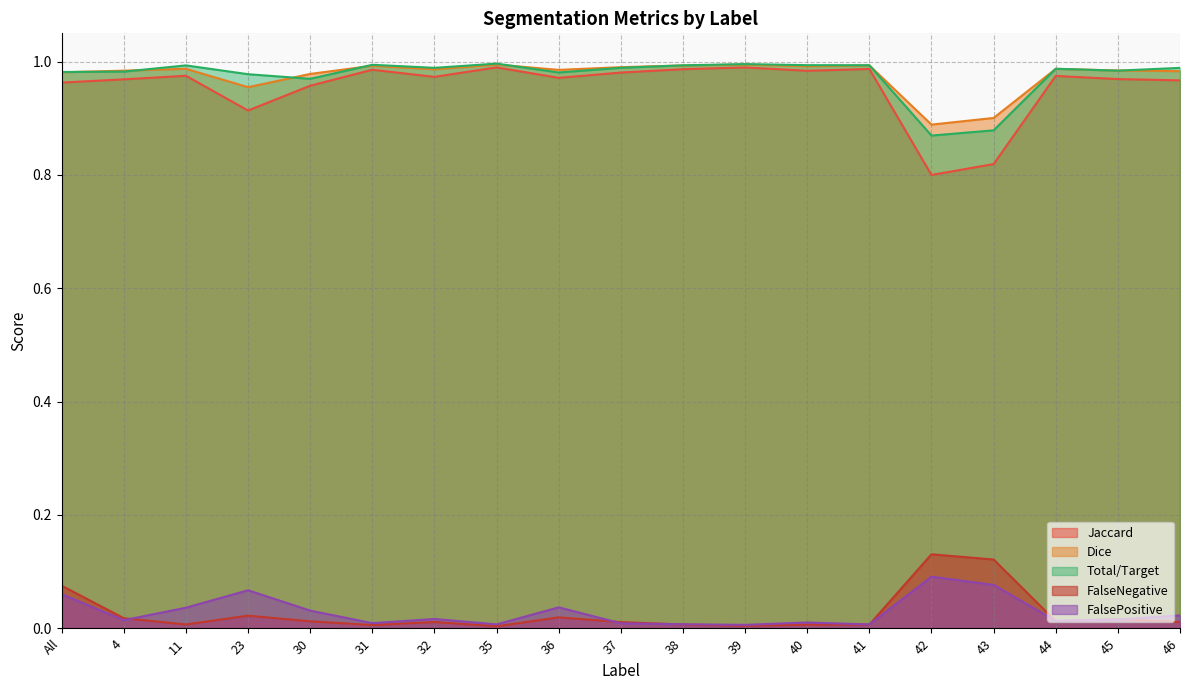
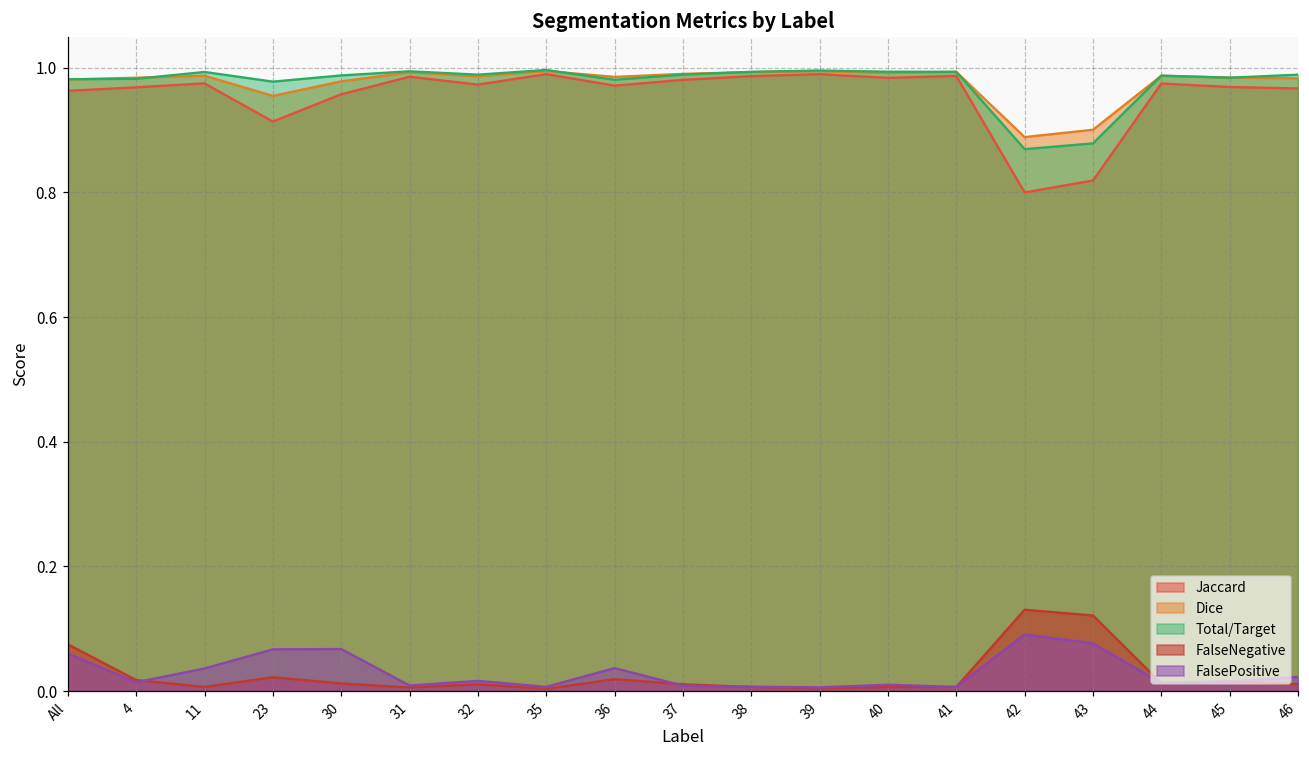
Total/Target, 30: 0.97 -> 0.99
FalsePositive, 30: 0.03 -> 0.07
